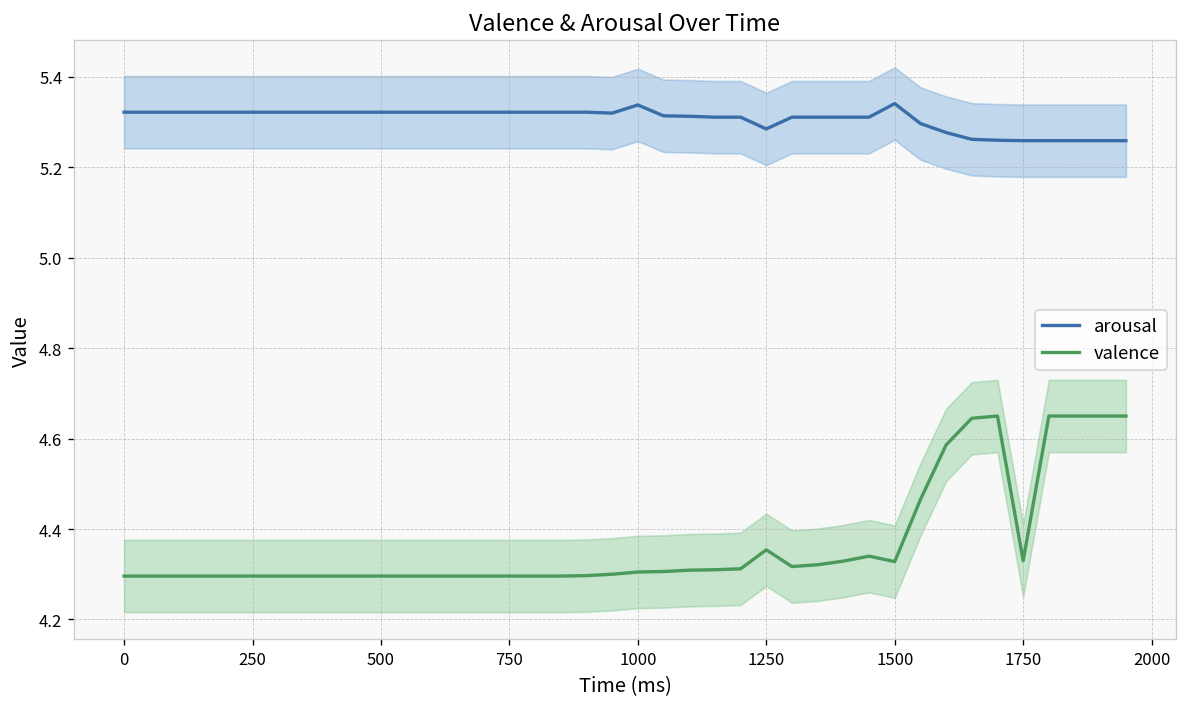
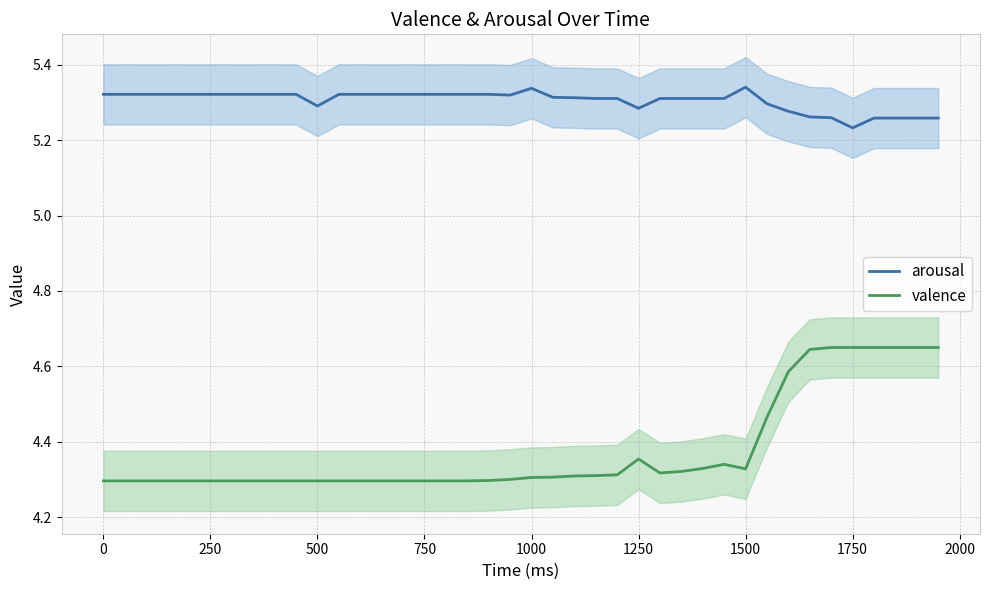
arousal, 500: 5.32 -> 5.29
arousal, 1750: 5.26 -> 5.23
valence, 1750: 4.33 -> 4.65
